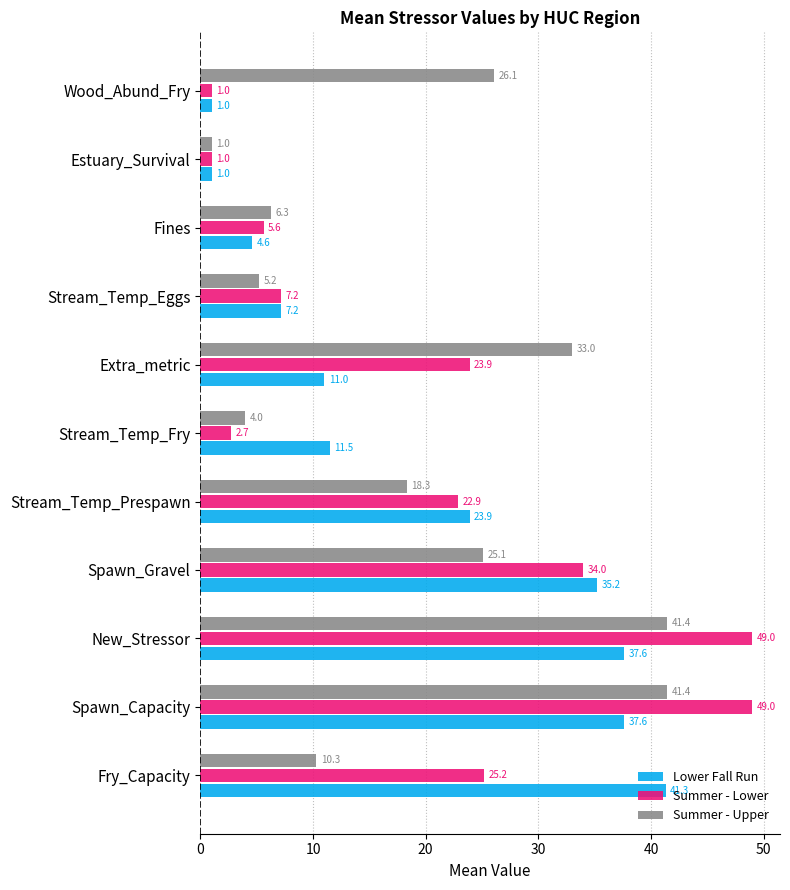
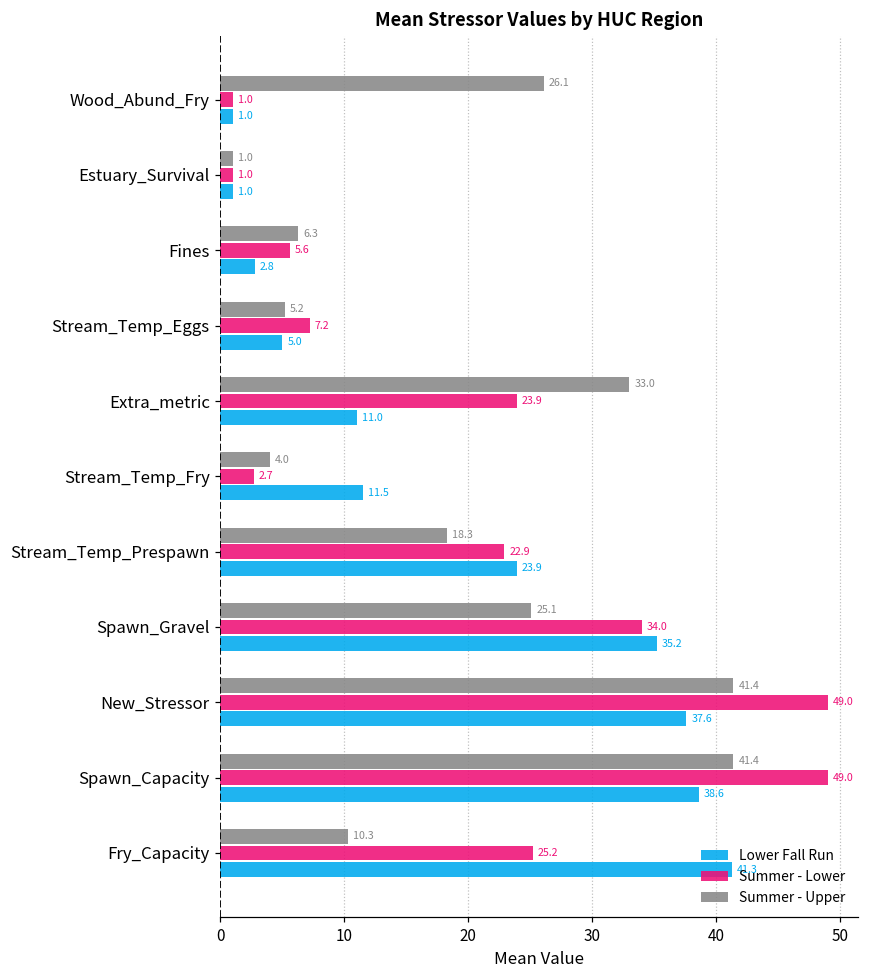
Lower Fall Run, Fines: 4.6 -> 2.8
Lower Fall Run, Stream_Temp_Eggs: 7.2 -> 5.0
Lower Fall Run, Spawn_Capacity: 37.6 -> 38.6
